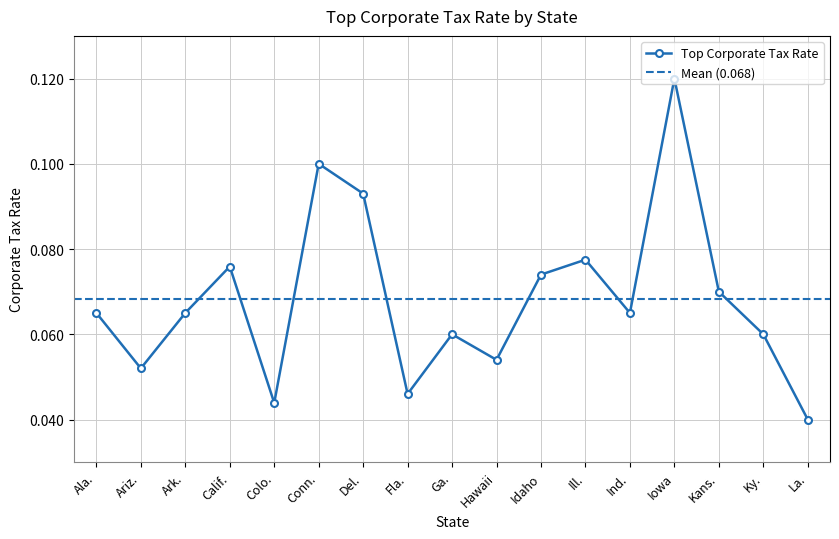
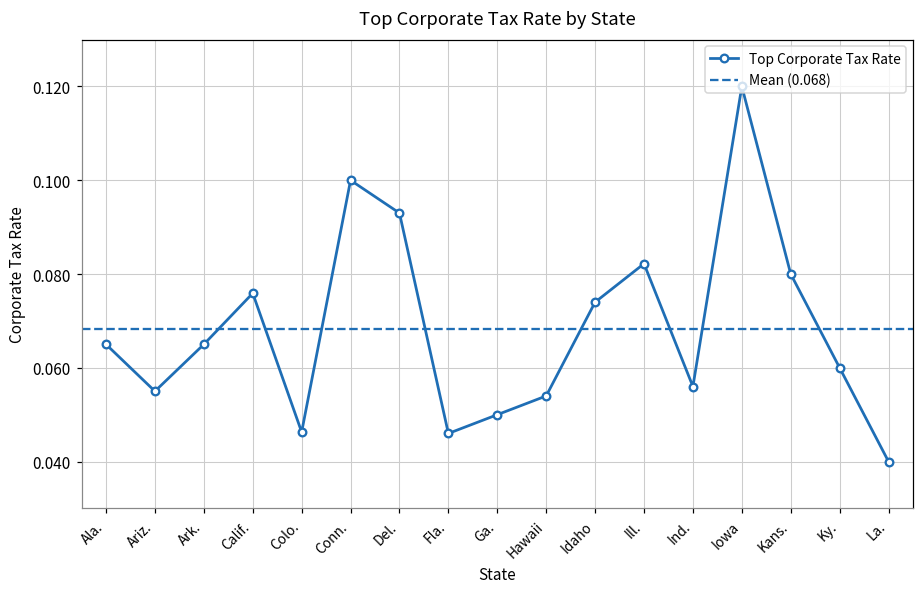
Ariz.: 0.052 -> 0.055
Colo.: 0.044 -> 0.046
Ga.: 0.06 -> 0.05
Ill.: 0.078 -> 0.082
Ind.: 0.065 -> 0.056
Kans.: 0.07 -> 0.08
